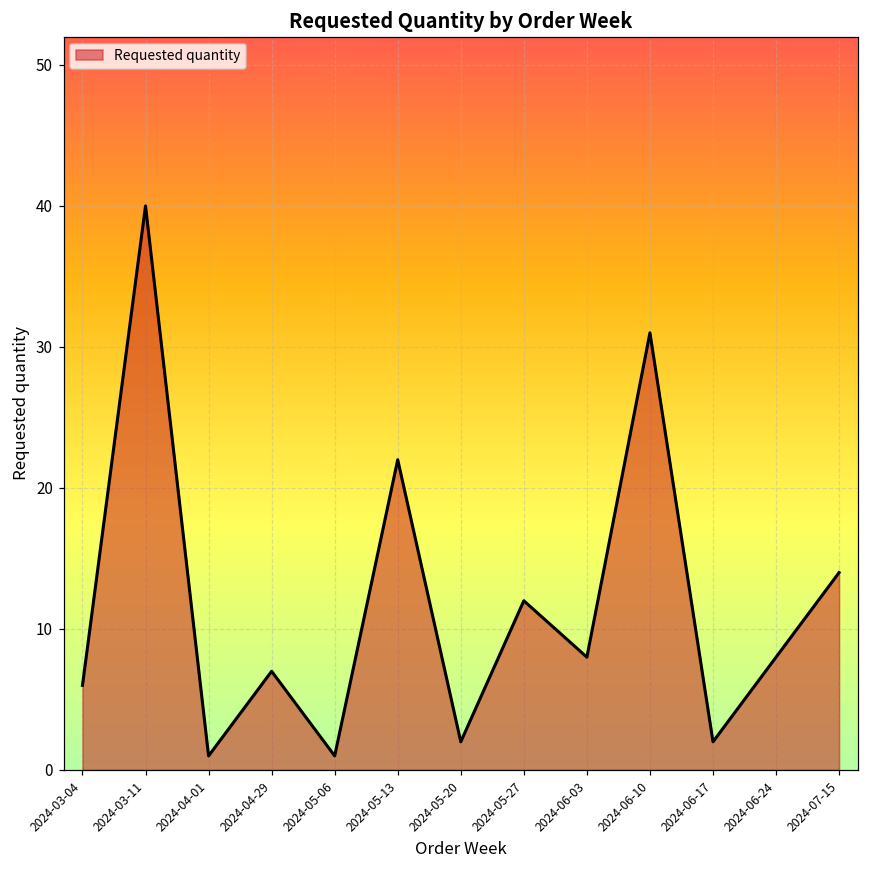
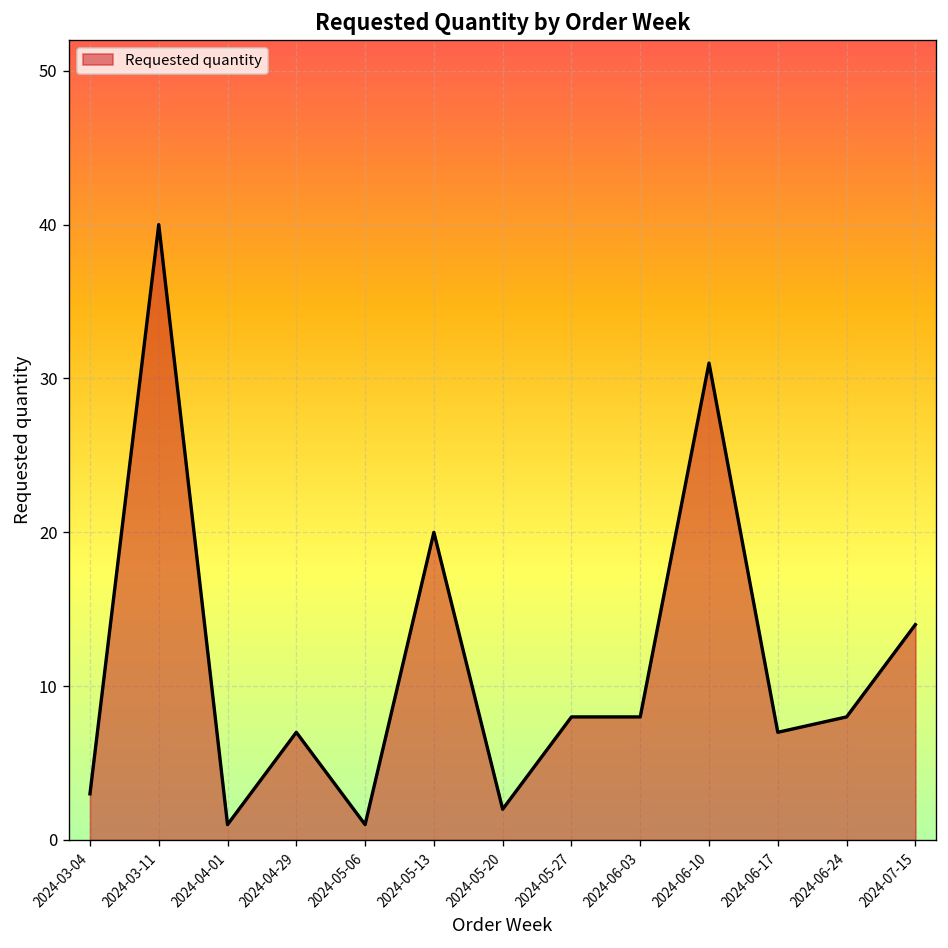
2024-03-04: 6 -> 3
2024-05-13: 22 -> 20
2024-05-27: 12 -> 8
2024-06-17: 2 -> 7
